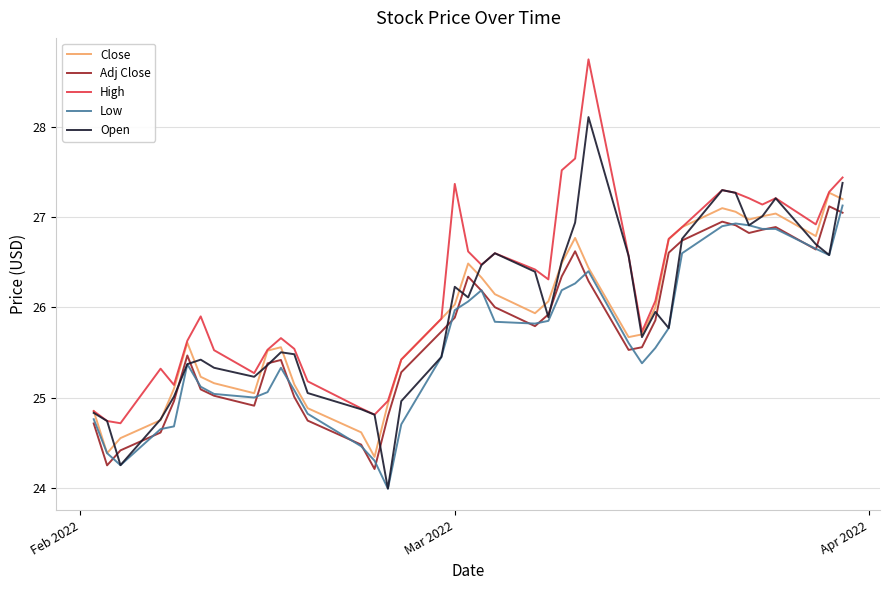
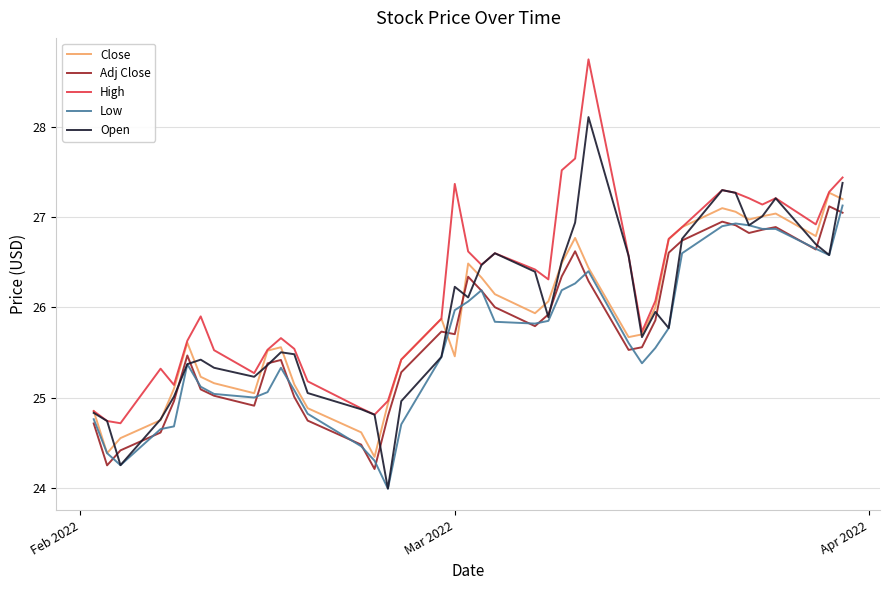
Close, Mar 2022: 26.0 -> 25.5
Adj Close, Mar 2022: 25.9 -> 25.7
